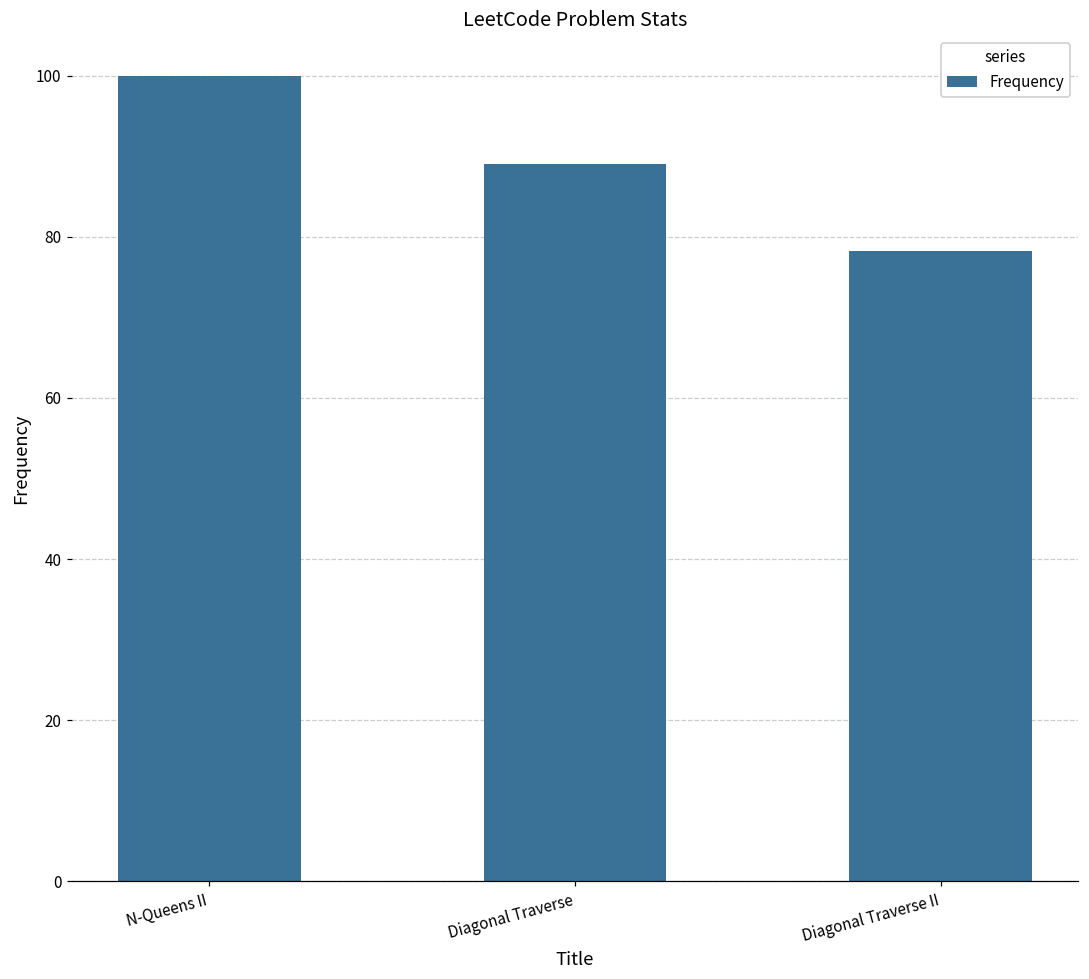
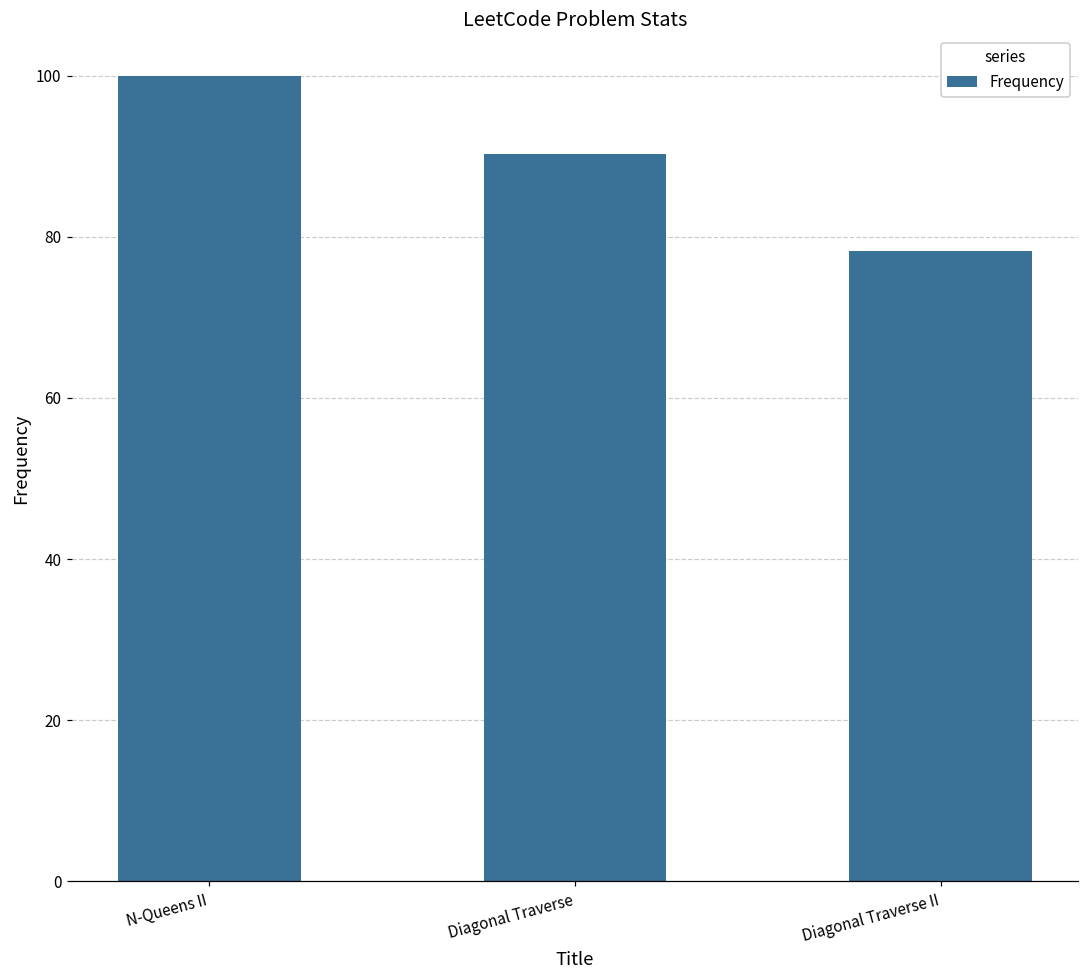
Diagonal Traverse: 89 -> 90
